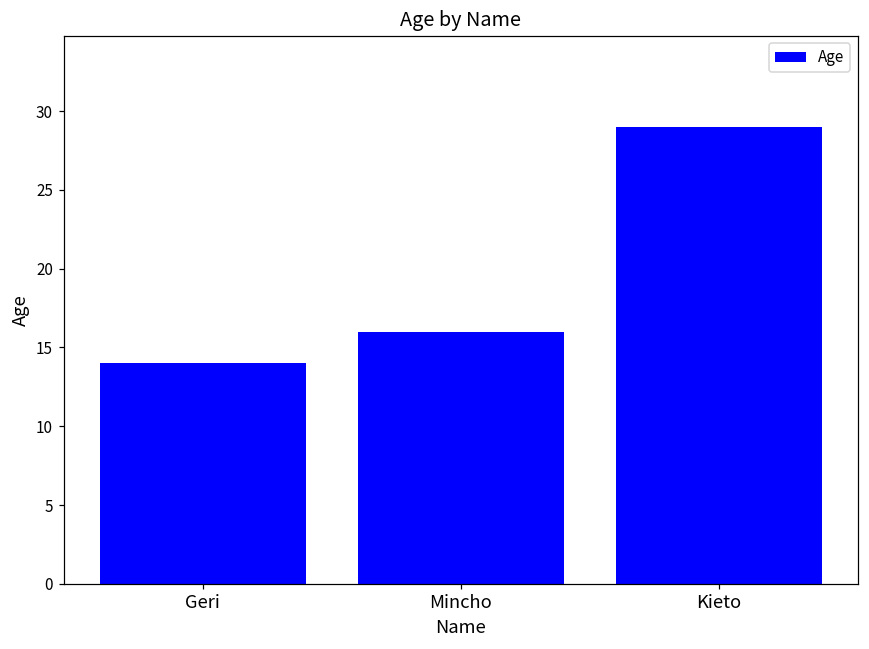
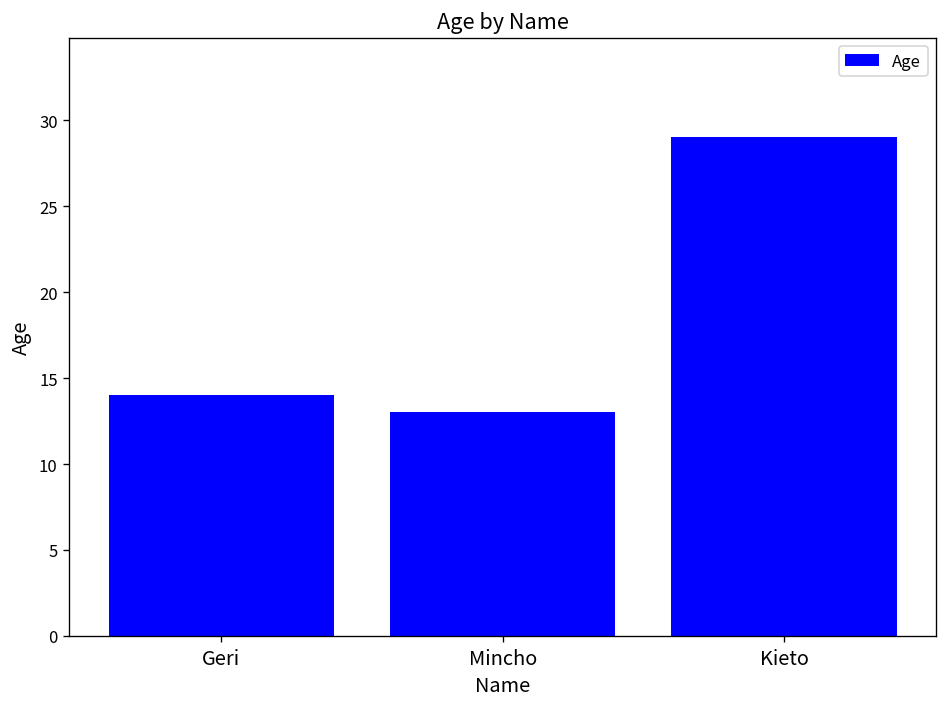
Mincho: 16 -> 13
